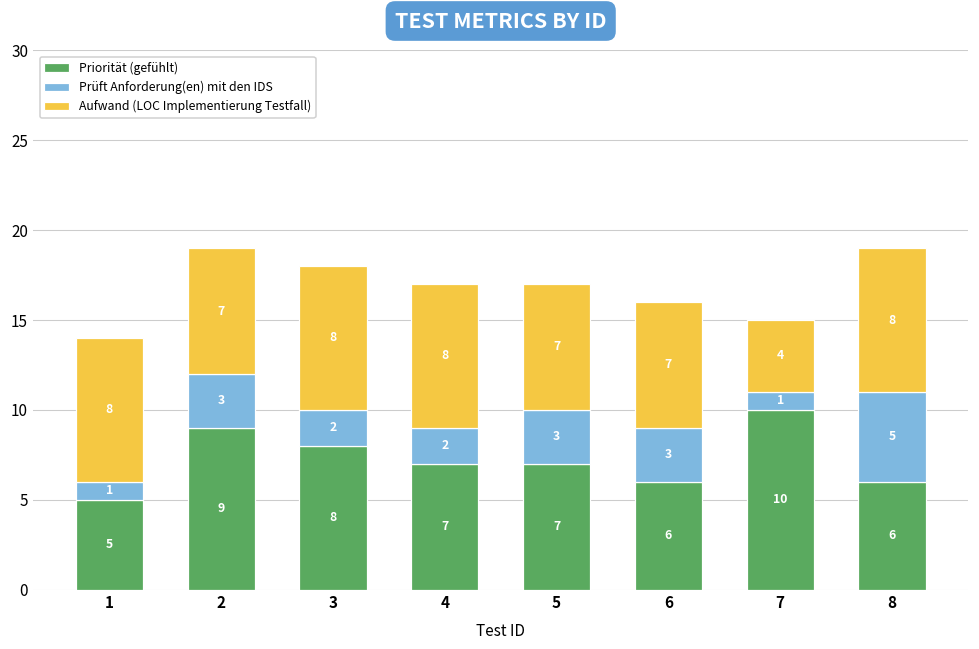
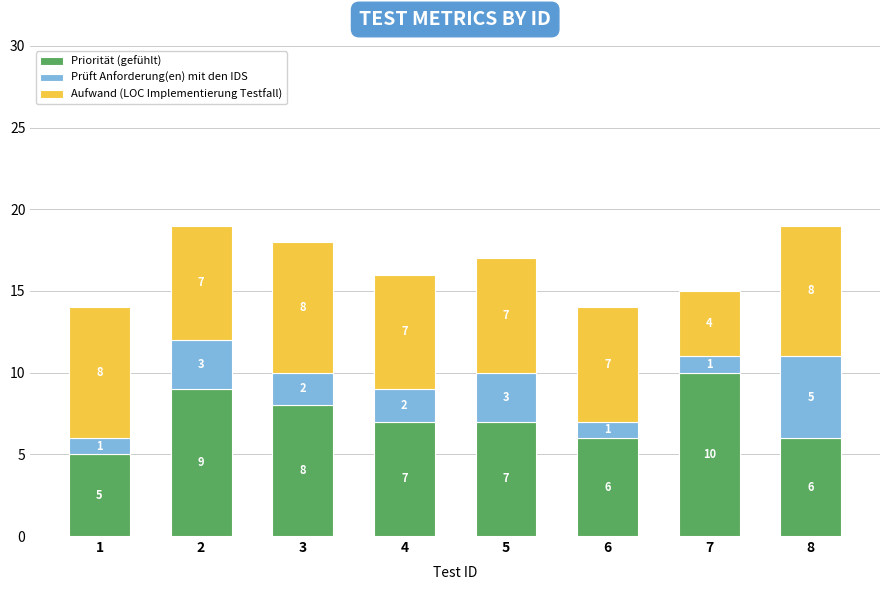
Aufwand (LOC Implementierung Testfall), 4: 8 -> 7
Prüft Anforderung(en) mit den IDS, 6: 3 -> 1
